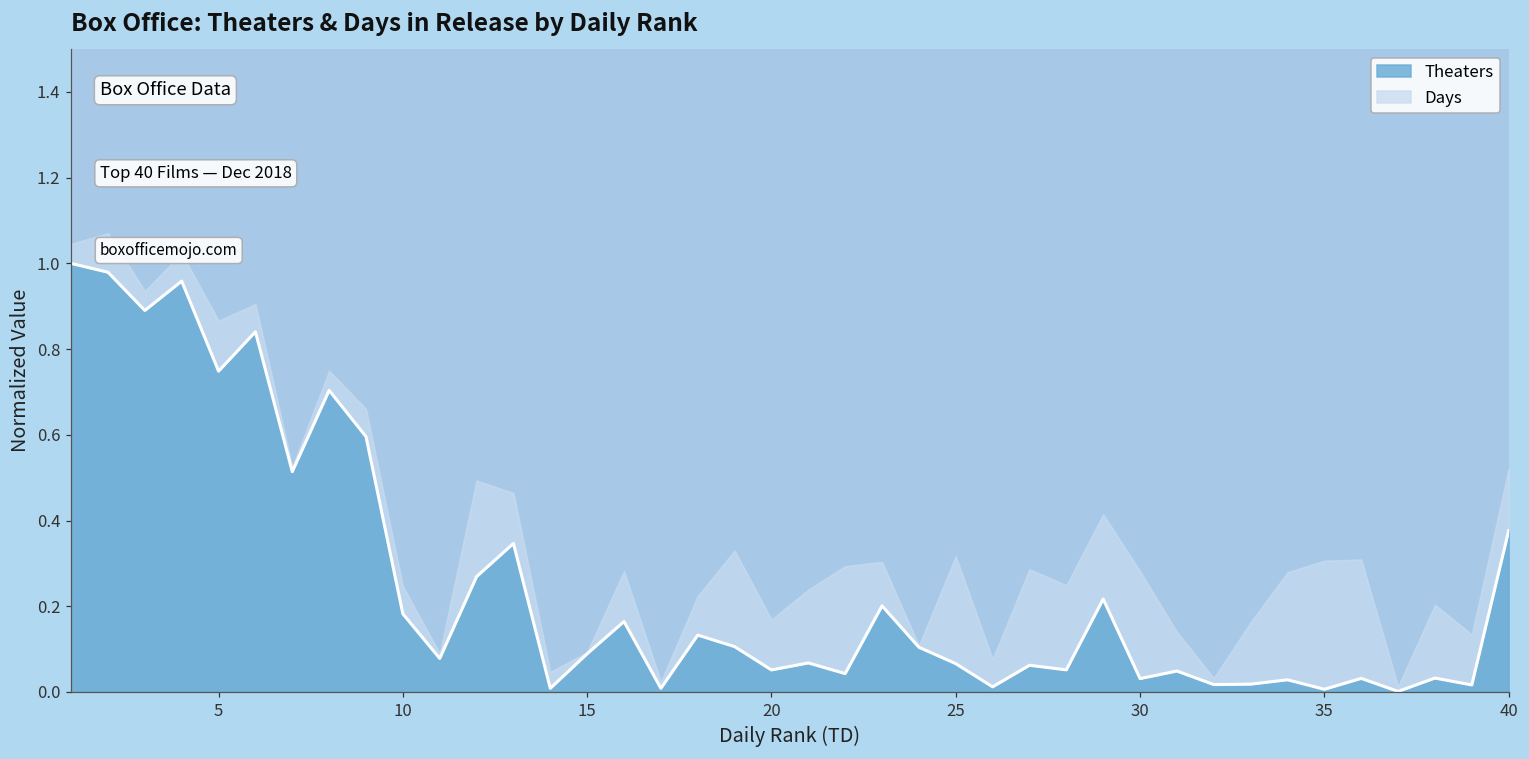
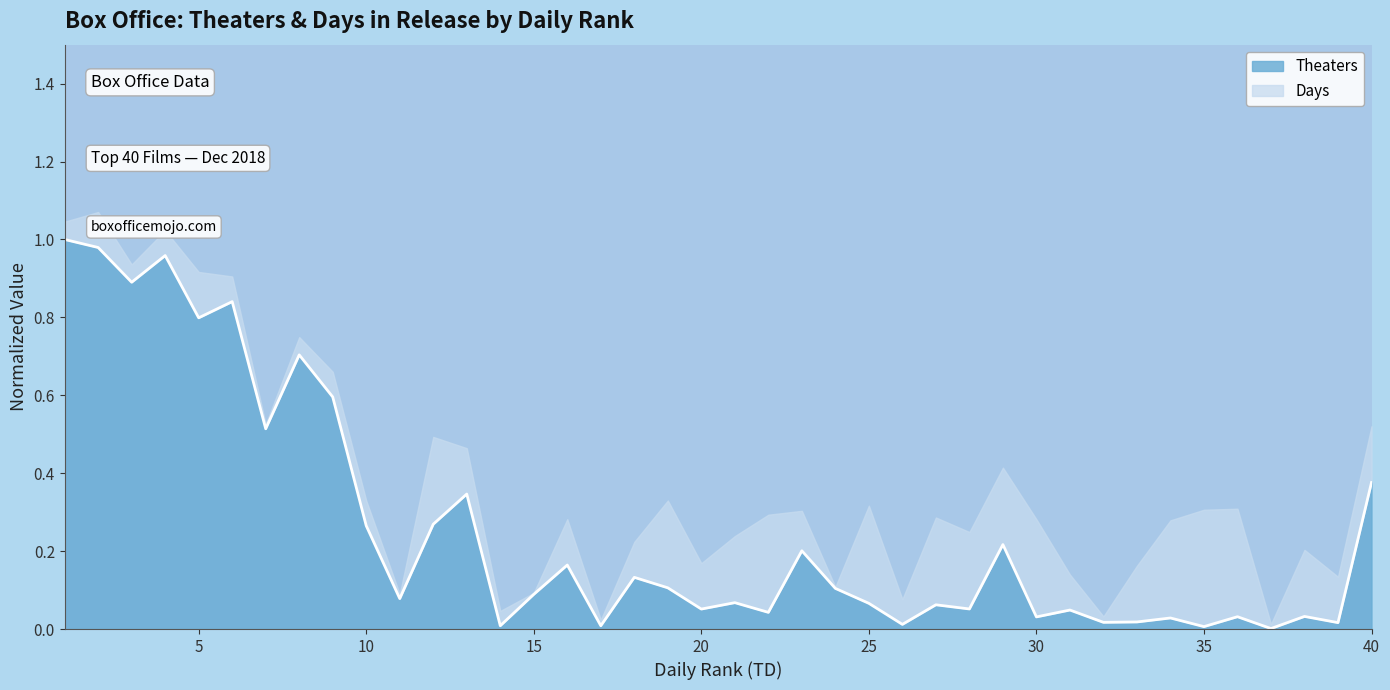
Theaters, 5: 0.75 -> 0.80
Theaters, 10: 0.18 -> 0.27
